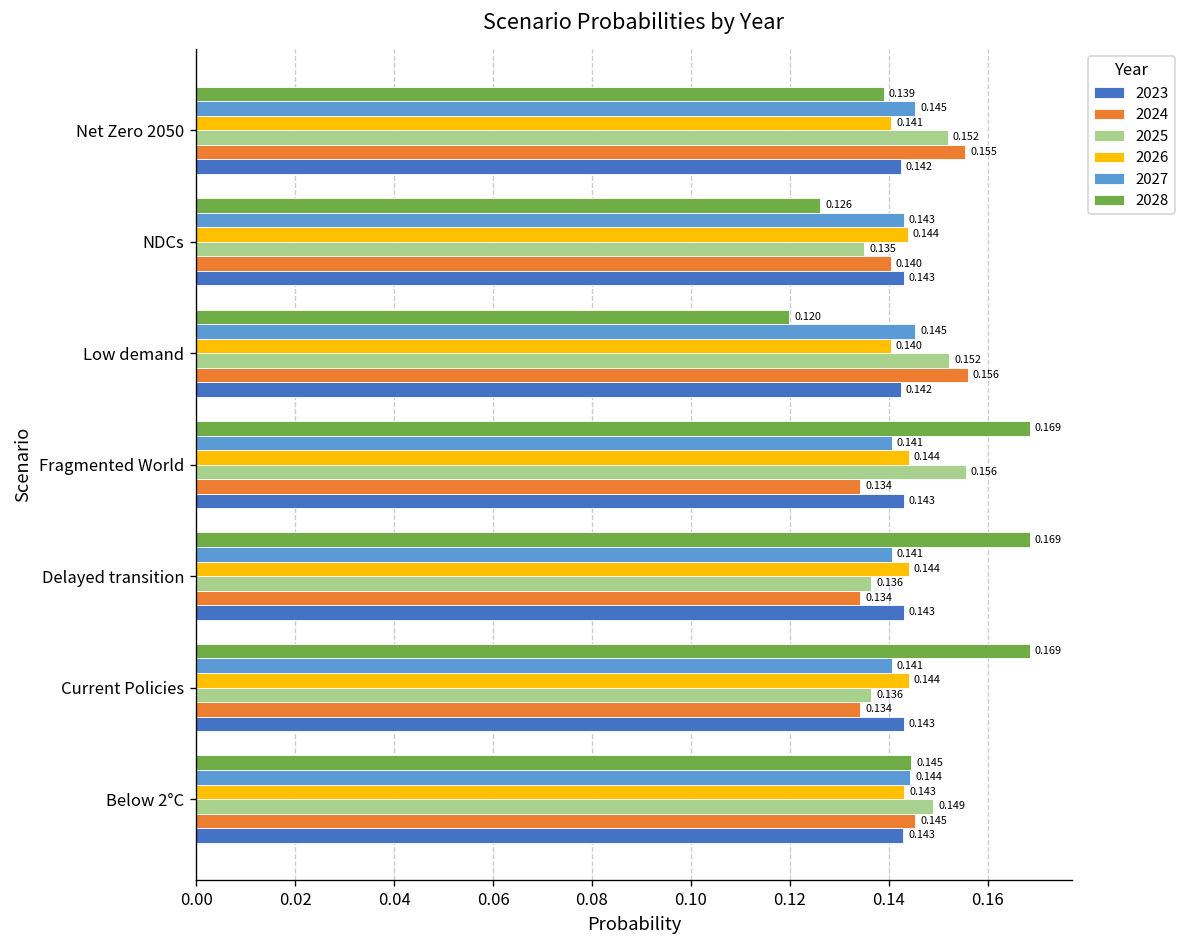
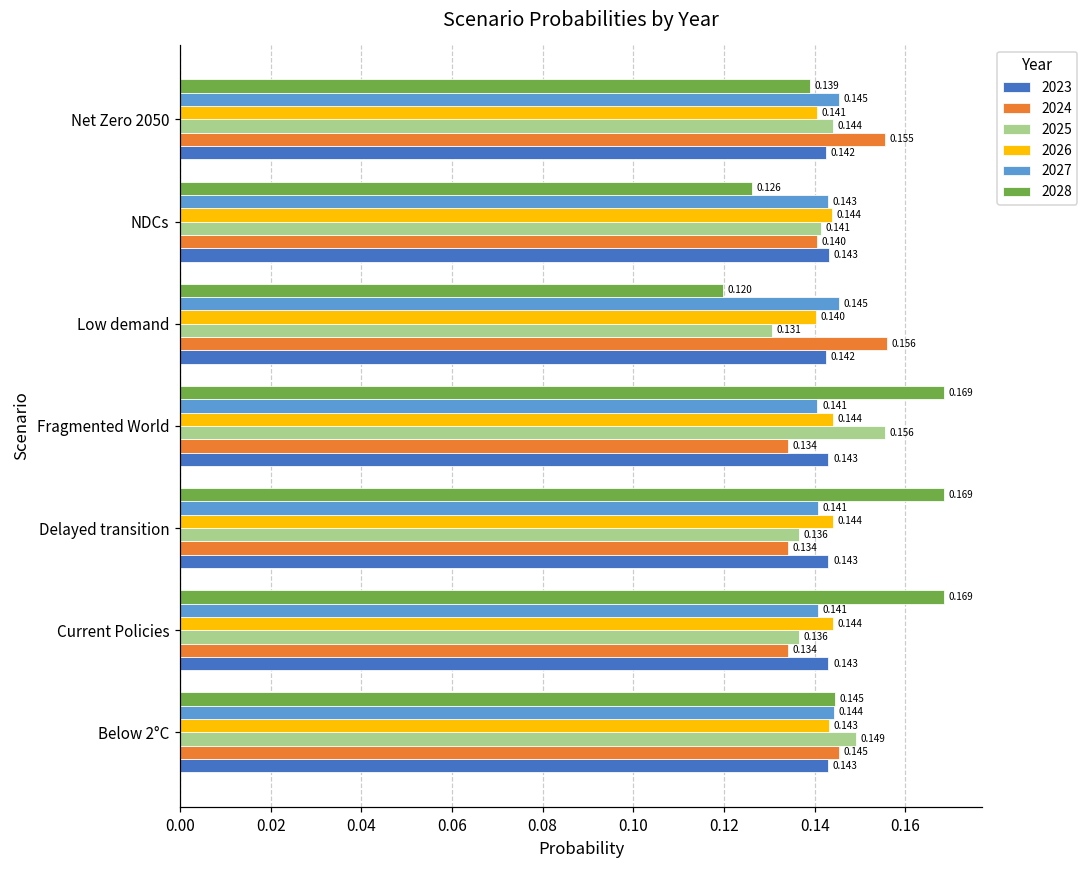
2025, Net Zero 2050: 0.152 -> 0.144
2025, NDCs: 0.135 -> 0.141
2025, Low demand: 0.152 -> 0.131
